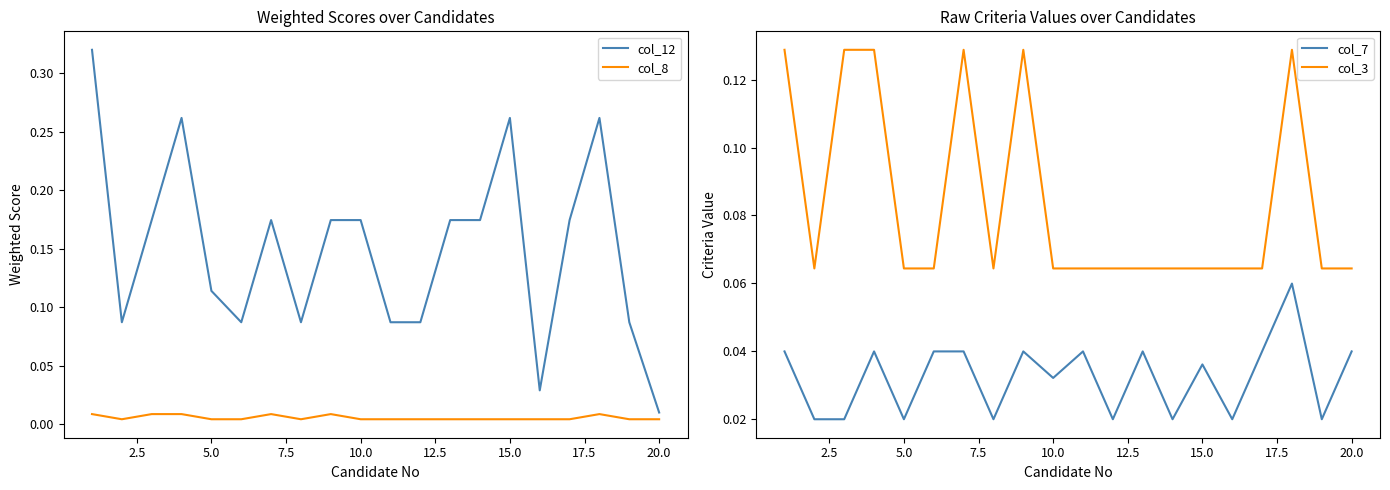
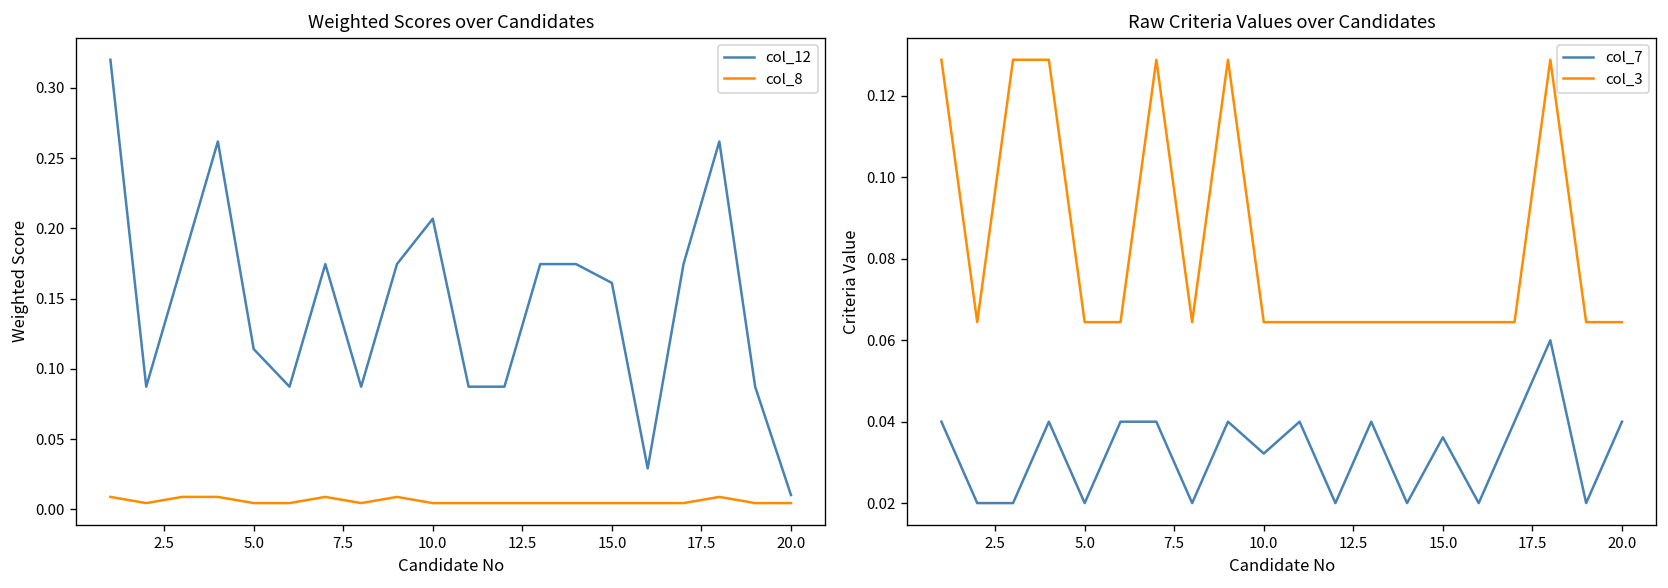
Weighted Scores over Candidates, col_12, 10.0: 0.175 -> 0.207
Weighted Scores over Candidates, col_12, 15.0: 0.262 -> 0.161
